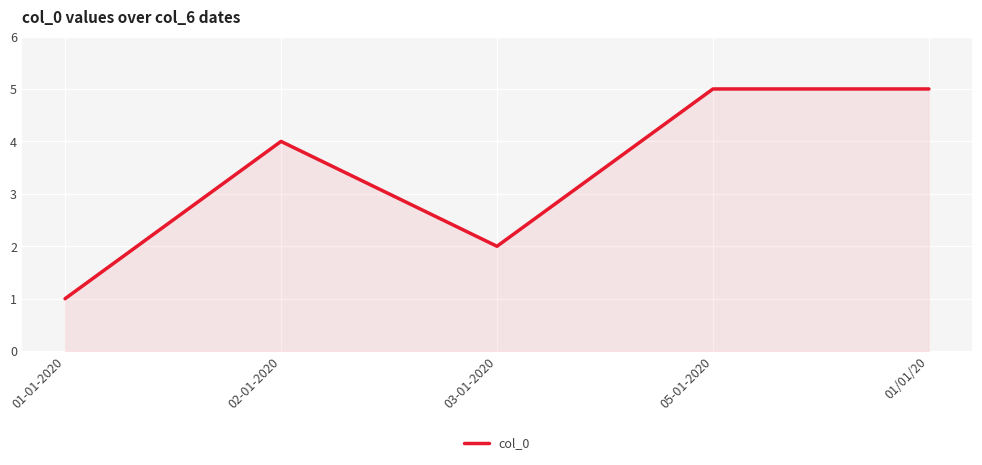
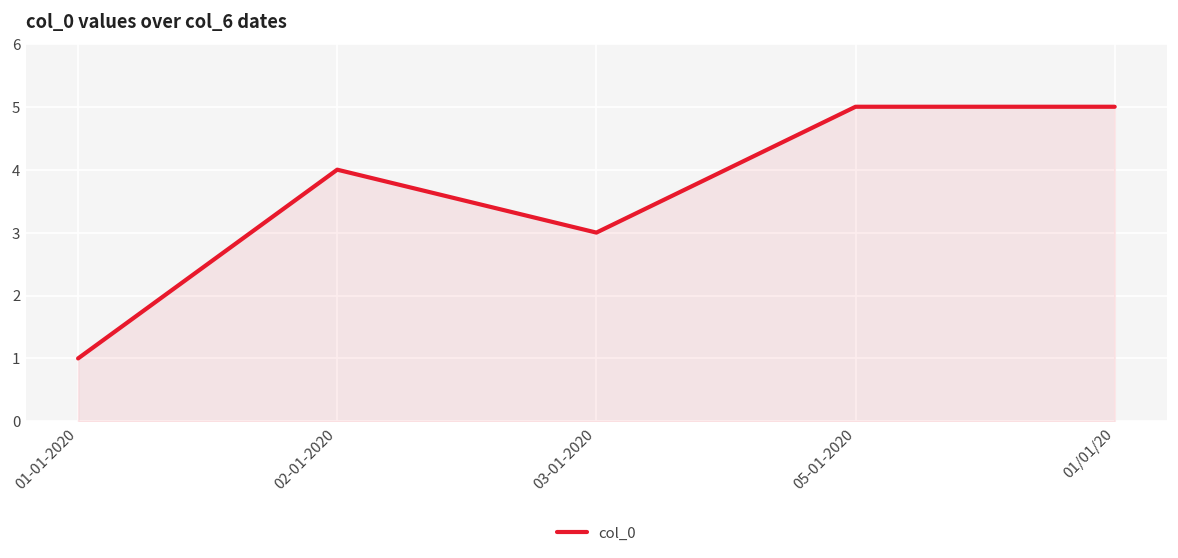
03-01-2020: 2 -> 3
